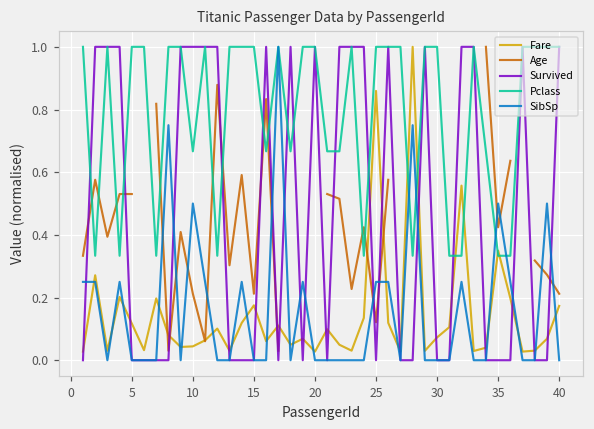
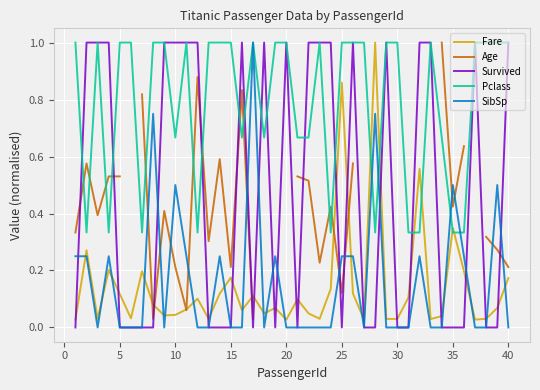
Fare, 30: 0.07 -> 0.03
